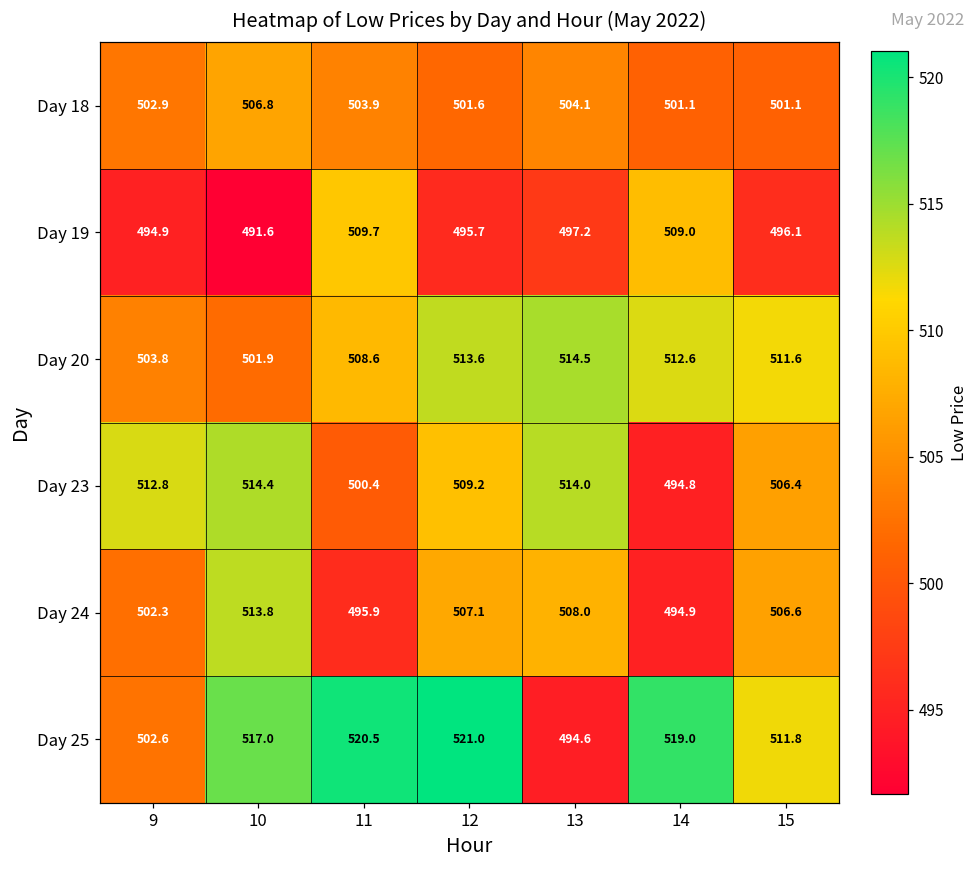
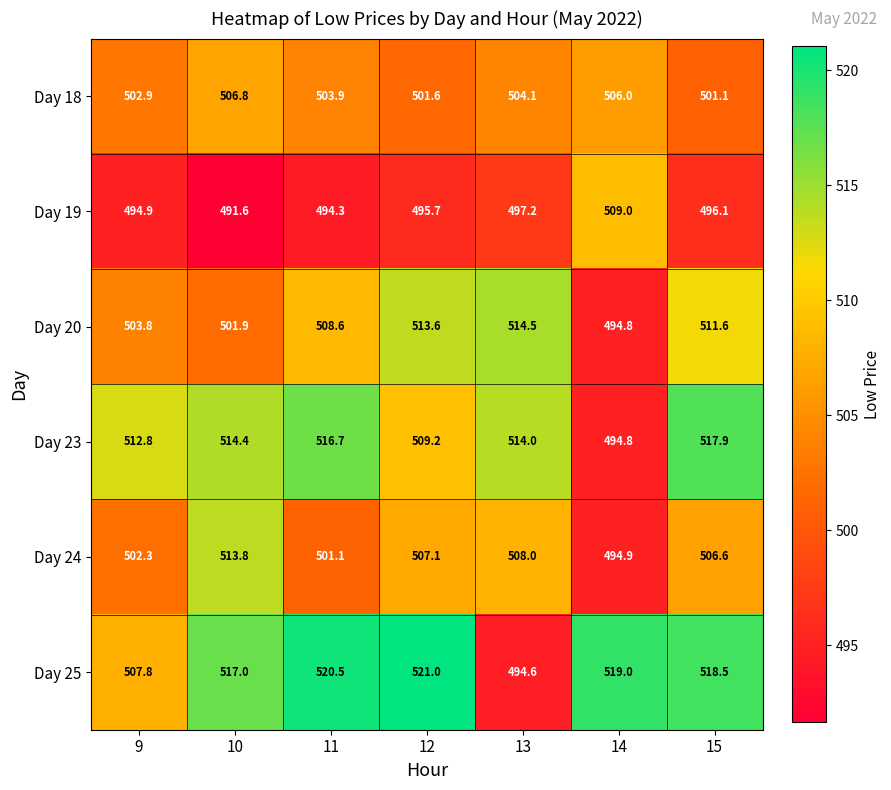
Day 18, 14: 501.1 -> 506.0
Day 19, 11: 509.7 -> 494.3
Day 20, 14: 512.6 -> 494.8
Day 23, 11: 500.4 -> 516.7
Day 23, 15: 506.4 -> 517.9
Day 24, 11: 495.9 -> 501.1
Day 25, 9: 502.6 -> 507.8
Day 25, 15: 511.8 -> 518.5
